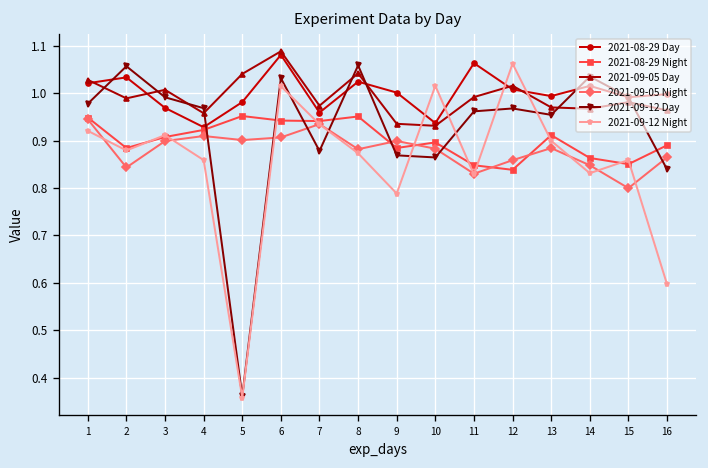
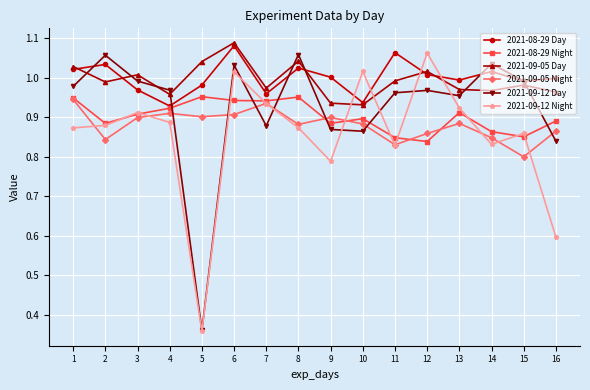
2021-09-12 Night, 1: 0.92 -> 0.87
2021-09-12 Night, 4: 0.86 -> 0.89
2021-09-12 Night, 13: 0.90 -> 0.92
